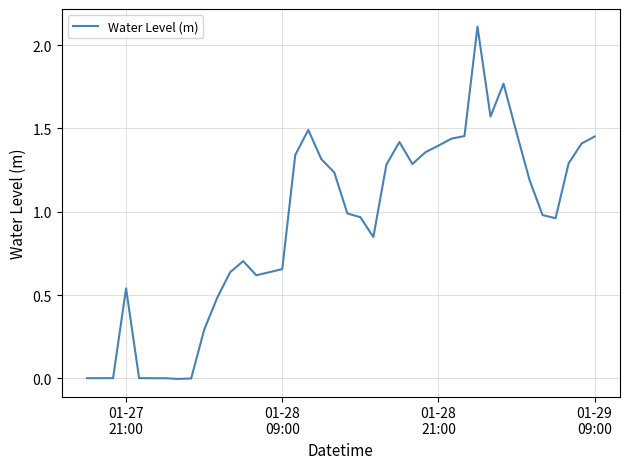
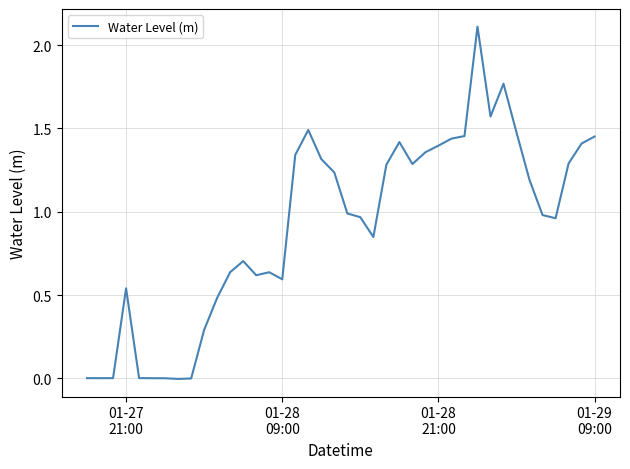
01-28 09:00: 0.66 -> 0.59
